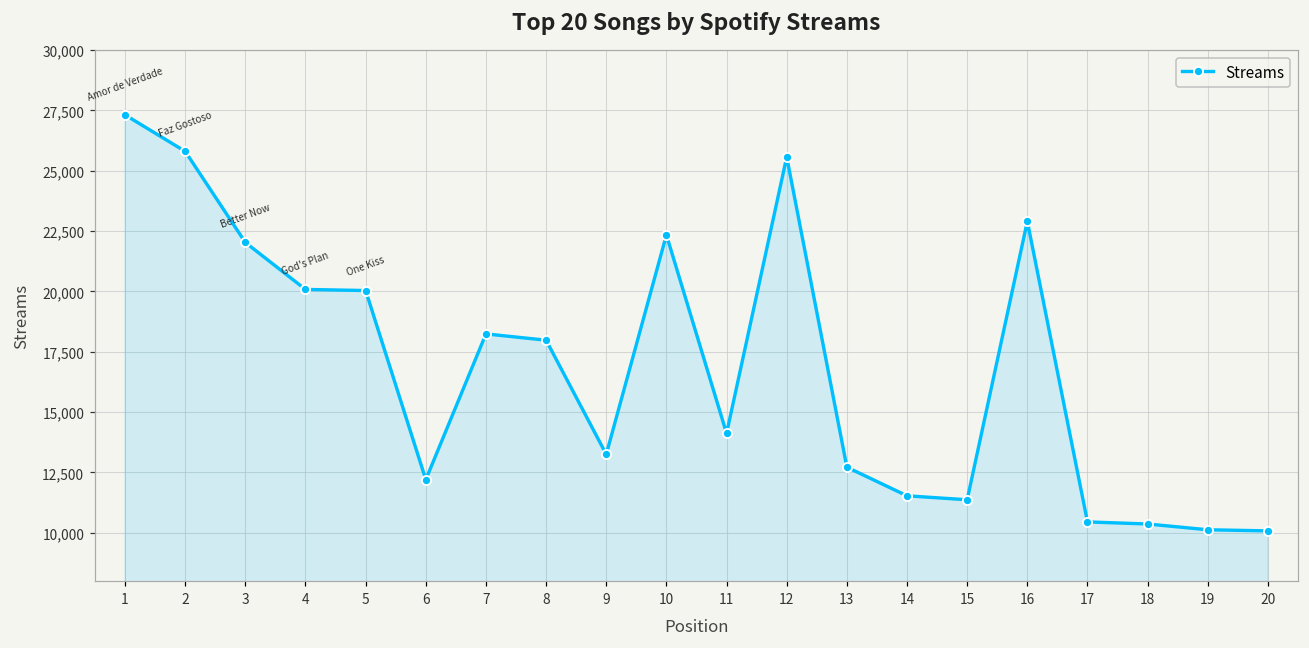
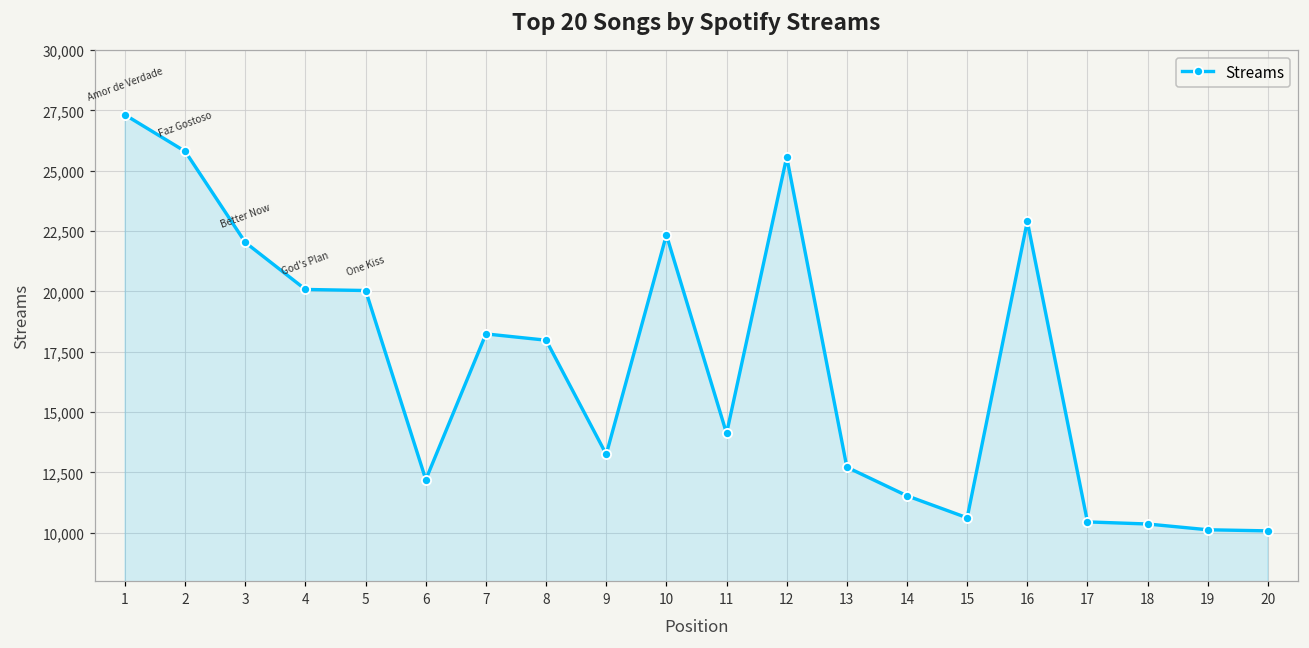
15: 11,400 -> 10,600
